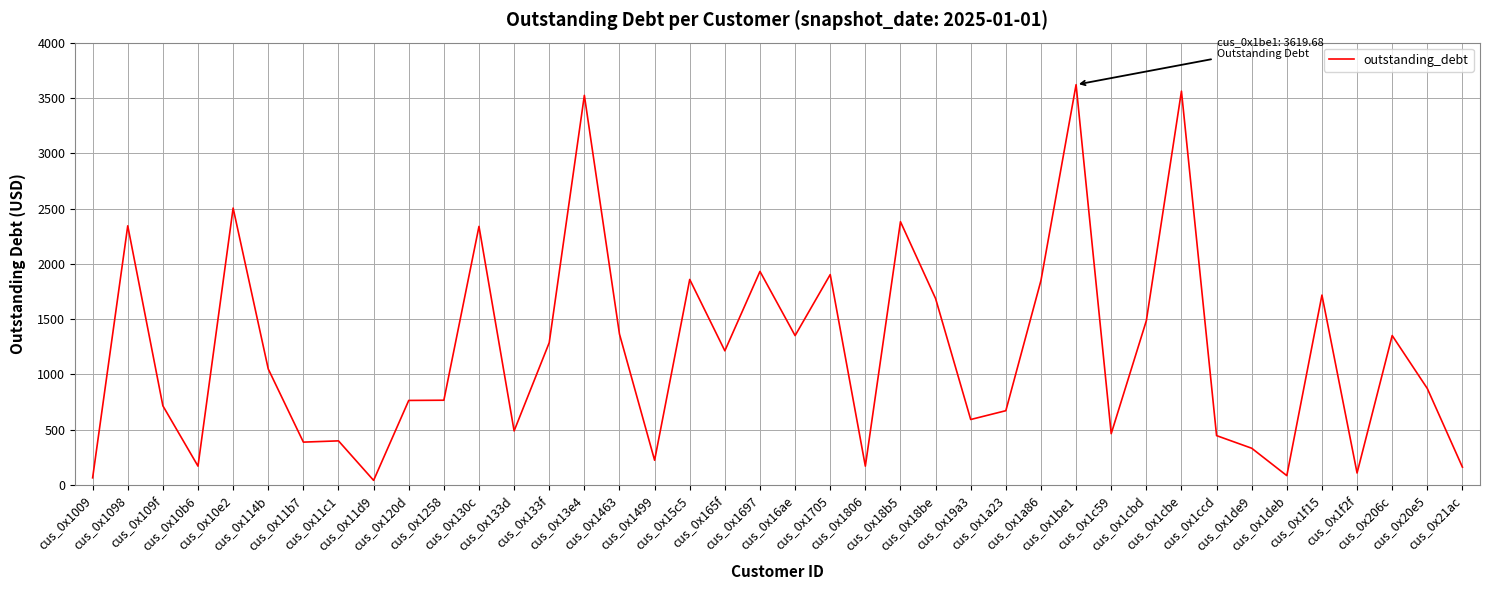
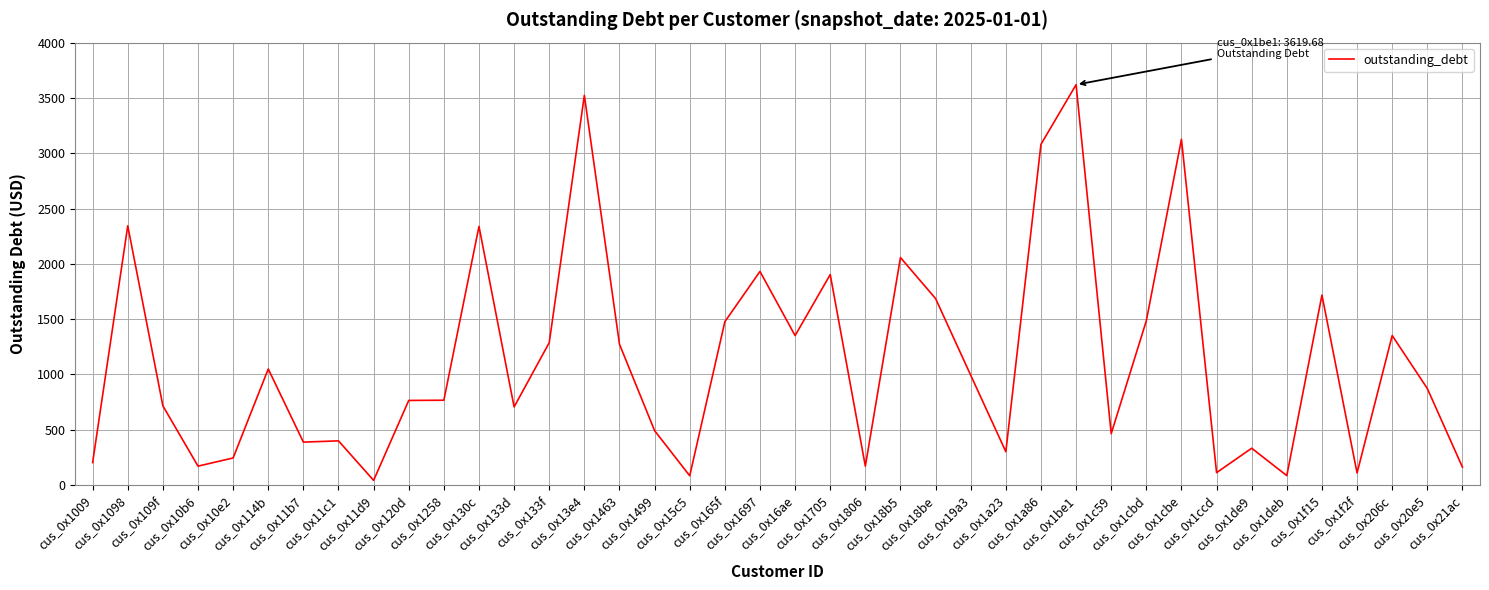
cus_0x1009: 60 -> 200
cus_0x10e2: 2500 -> 240
cus_0x133d: 490 -> 710
cus_0x1463: 1360 -> 1270
cus_0x1499: 220 -> 490
cus_0x15c5: 1860 -> 80
cus_0x165f: 1210 -> 1480
cus_0x18b5: 2380 -> 2060
cus_0x19a3: 590 -> 990
cus_0x1a23: 670 -> 300
cus_0x1a86: 1850 -> 3080
cus_0x1cbe: 3560 -> 3130
cus_0x1ccd: 450 -> 110
